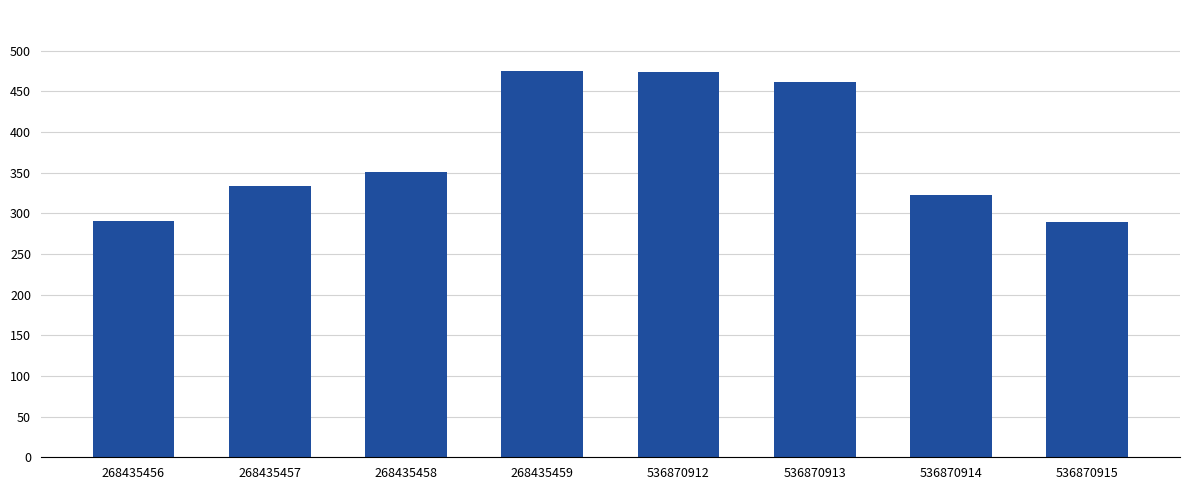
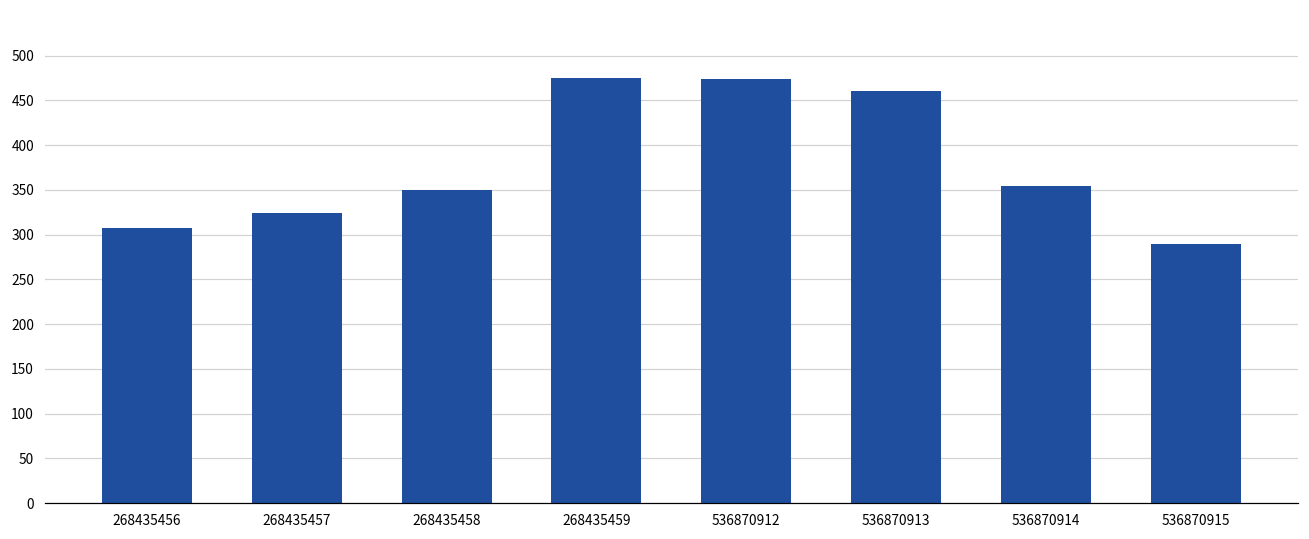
268435456: 290 -> 310
268435457: 330 -> 320
536870914: 320 -> 350
